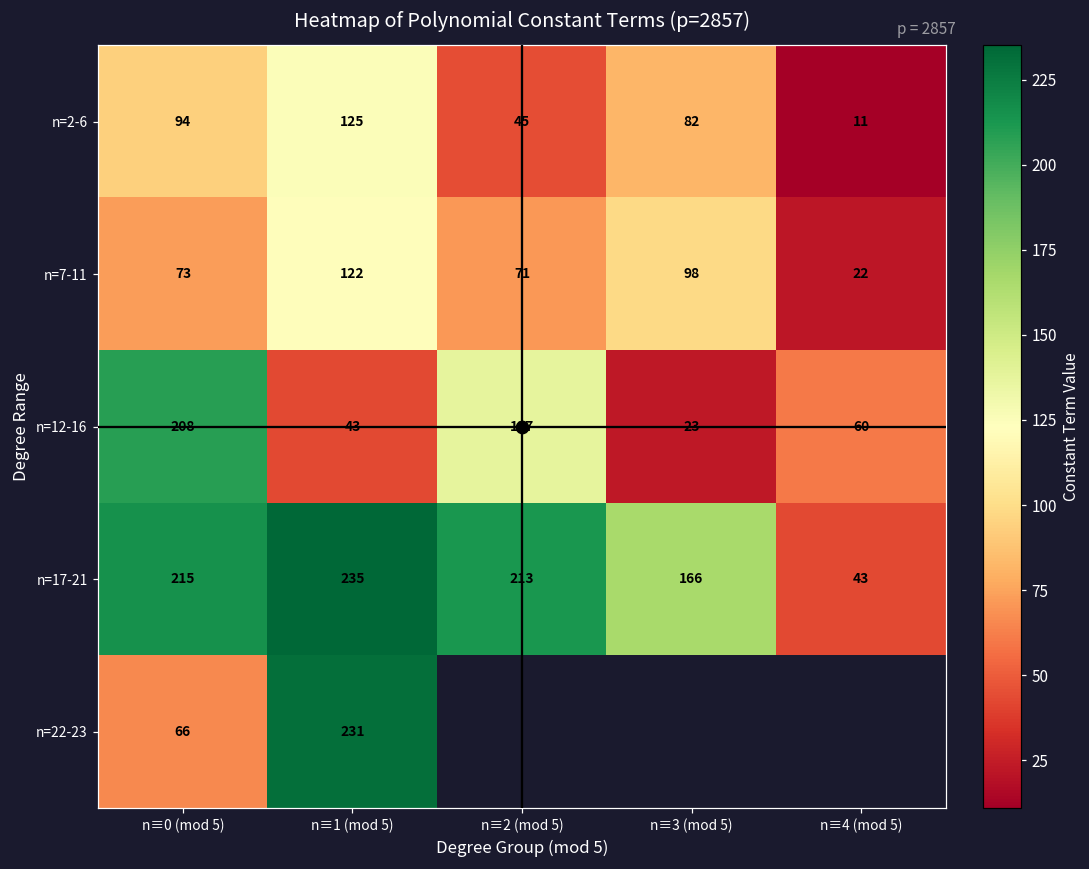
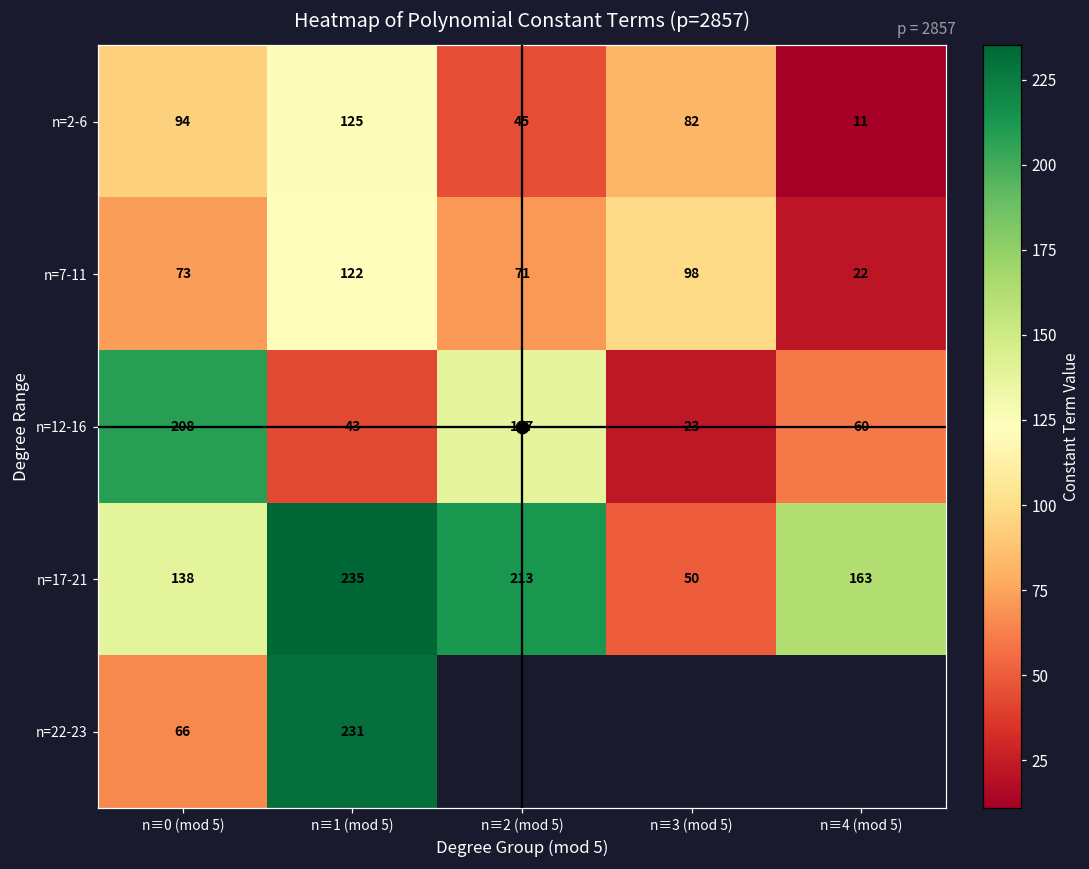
n=17-21, n≡0 (mod 5): 215 -> 138
n=17-21, n≡3 (mod 5): 166 -> 50
n=17-21, n≡4 (mod 5): 43 -> 163
